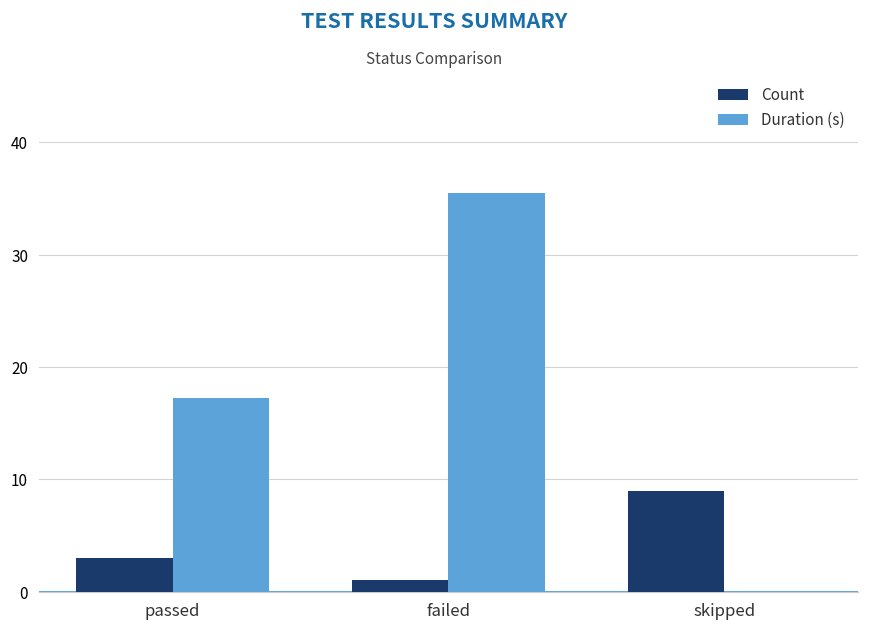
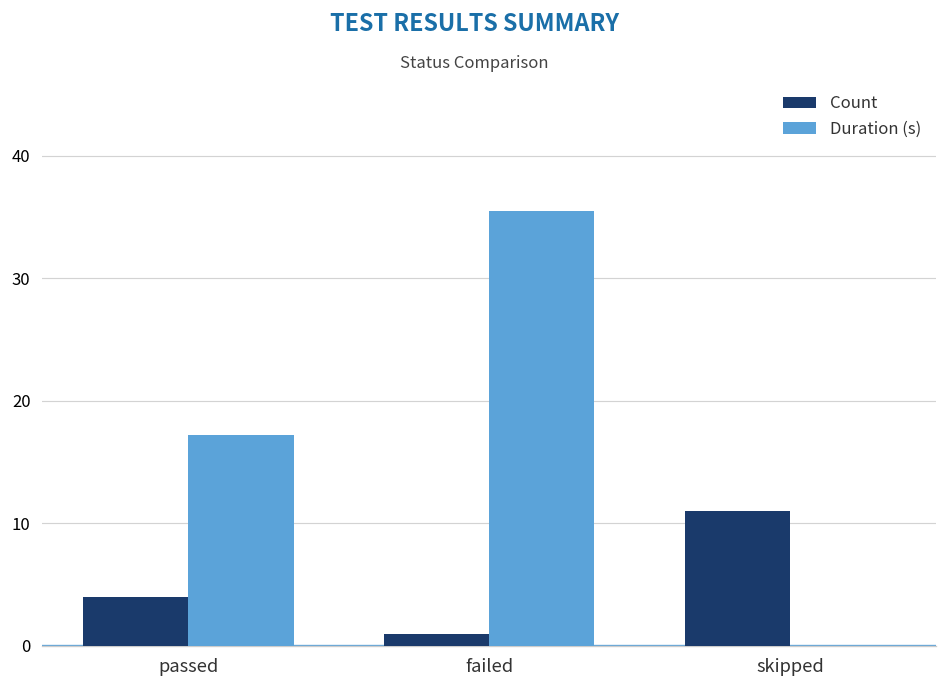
Count, passed: 3 -> 4
Count, skipped: 9 -> 11
